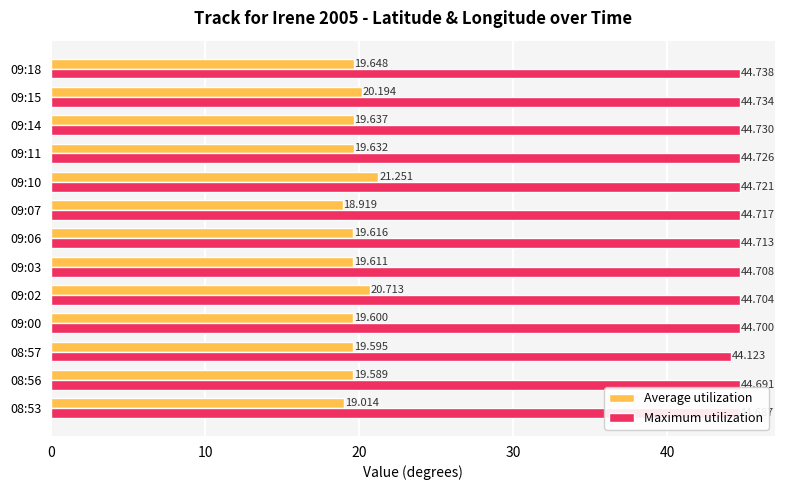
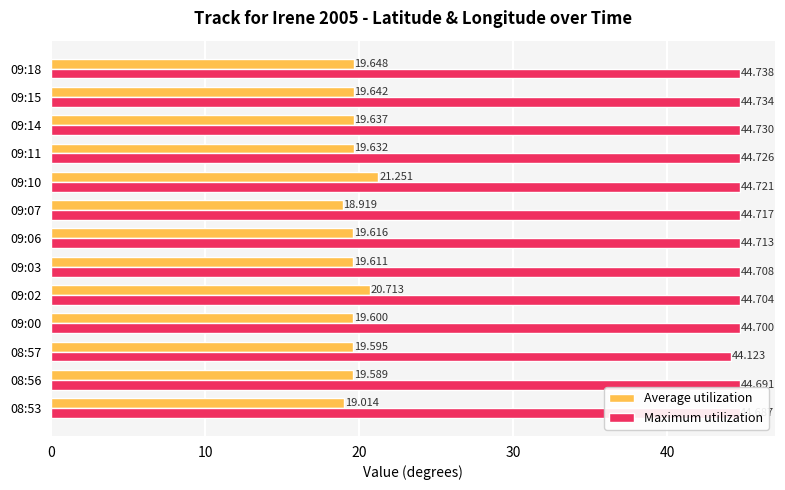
Average utilization, 09:15: 20.194 -> 19.642
